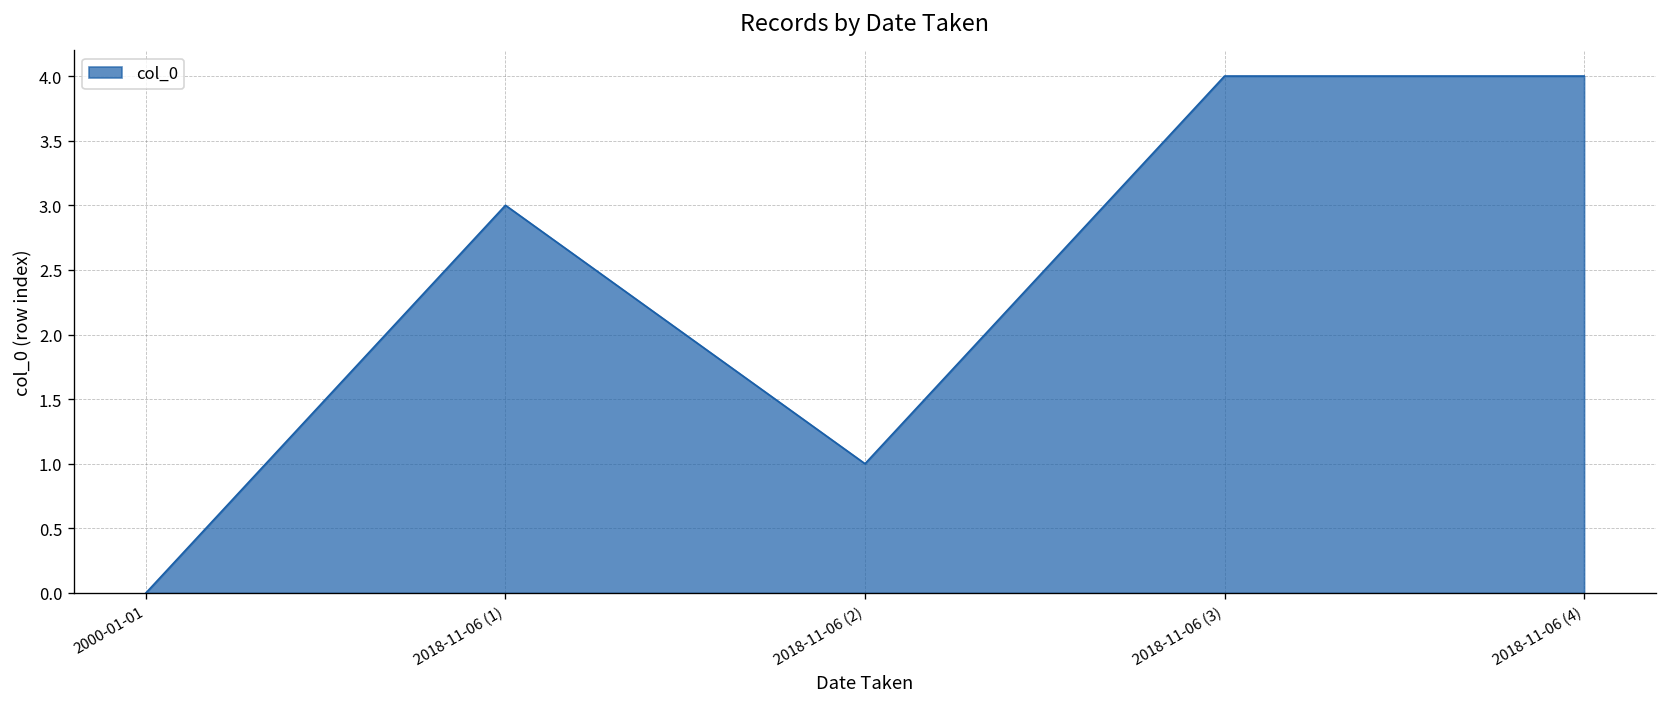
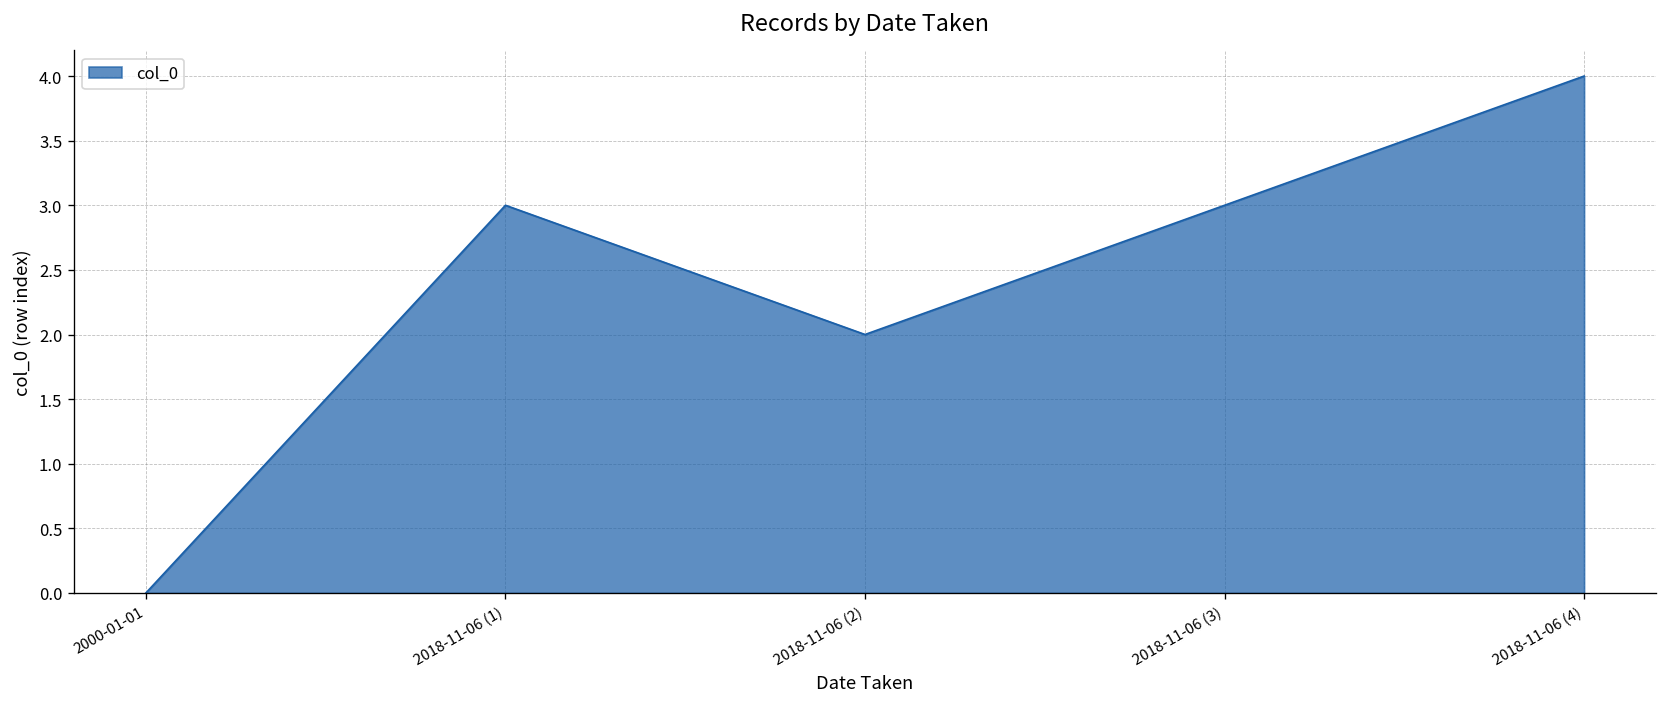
2018-11-06 (2): 1 -> 2
2018-11-06 (3): 4 -> 3
